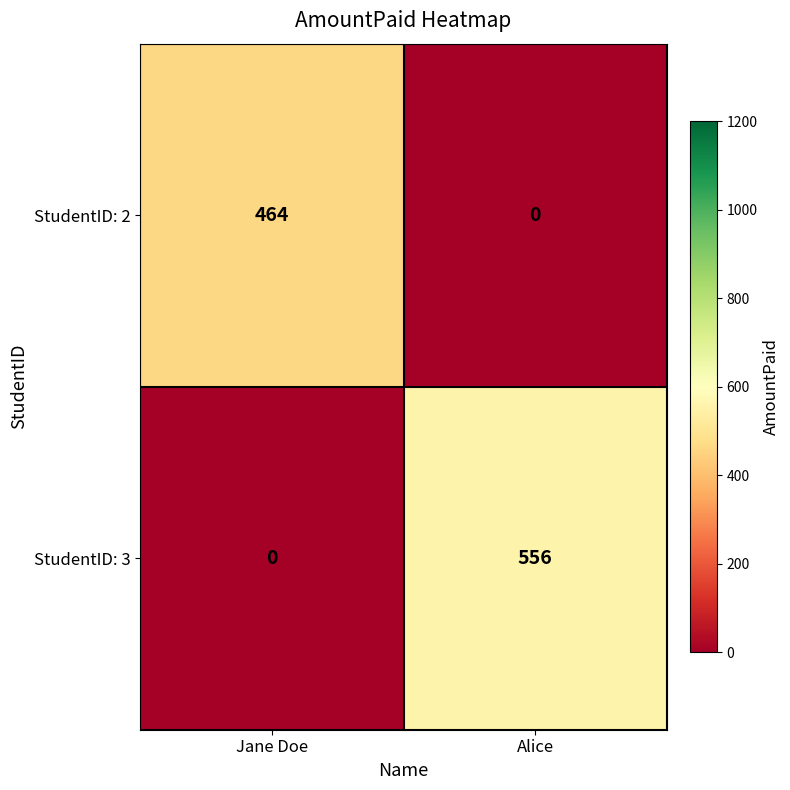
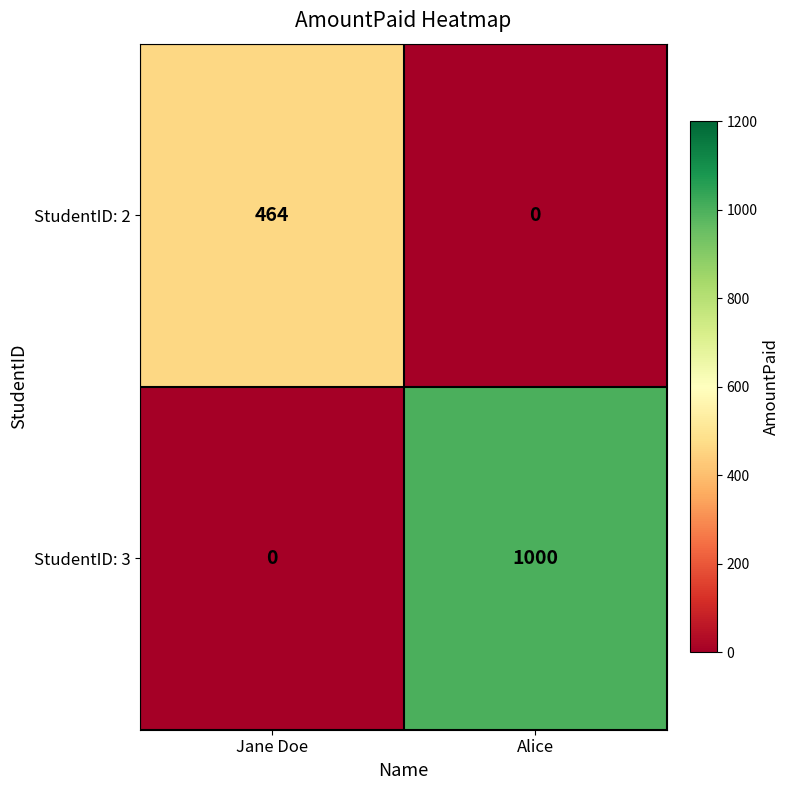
StudentID: 3, Alice: 556 -> 1000
